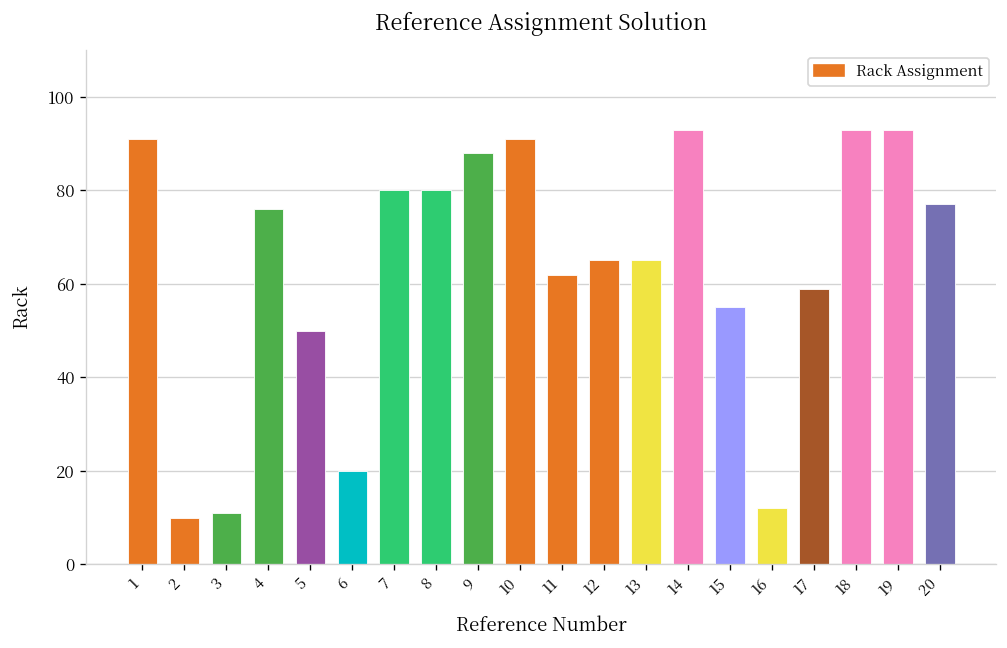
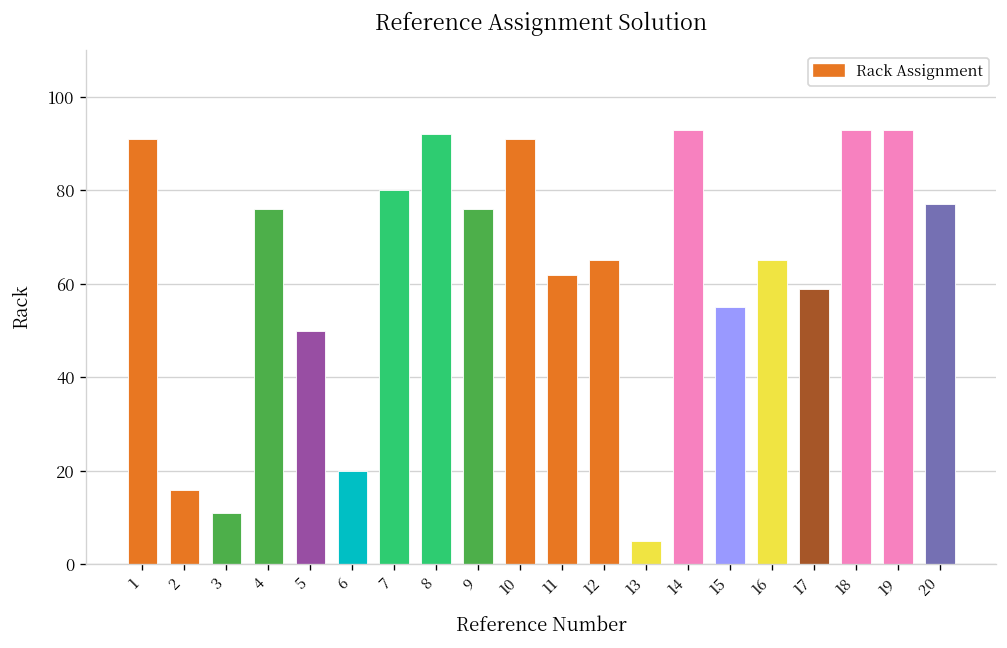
2: 10 -> 16
8: 80 -> 92
9: 88 -> 76
13: 65 -> 5
16: 12 -> 65
